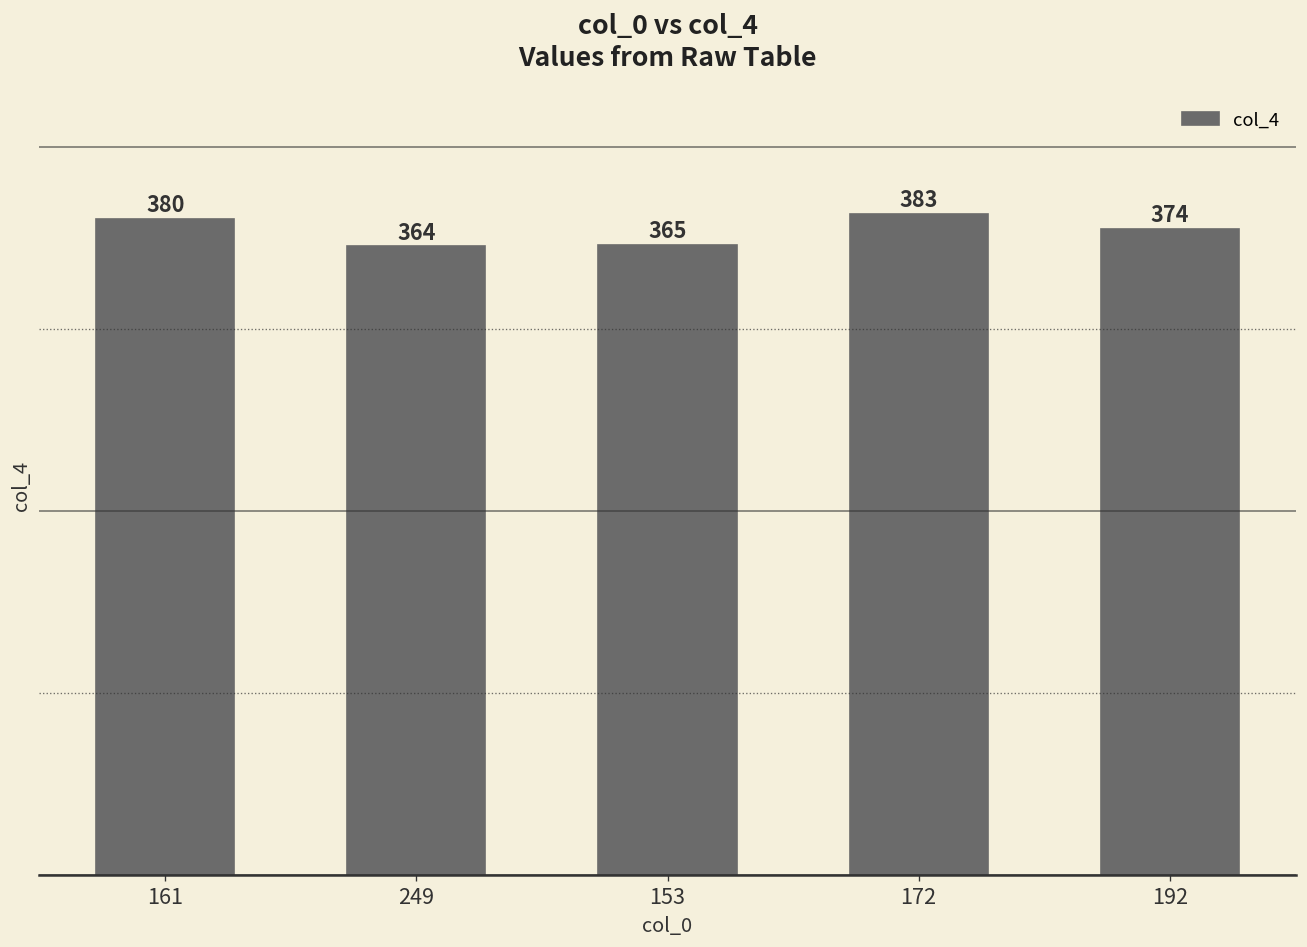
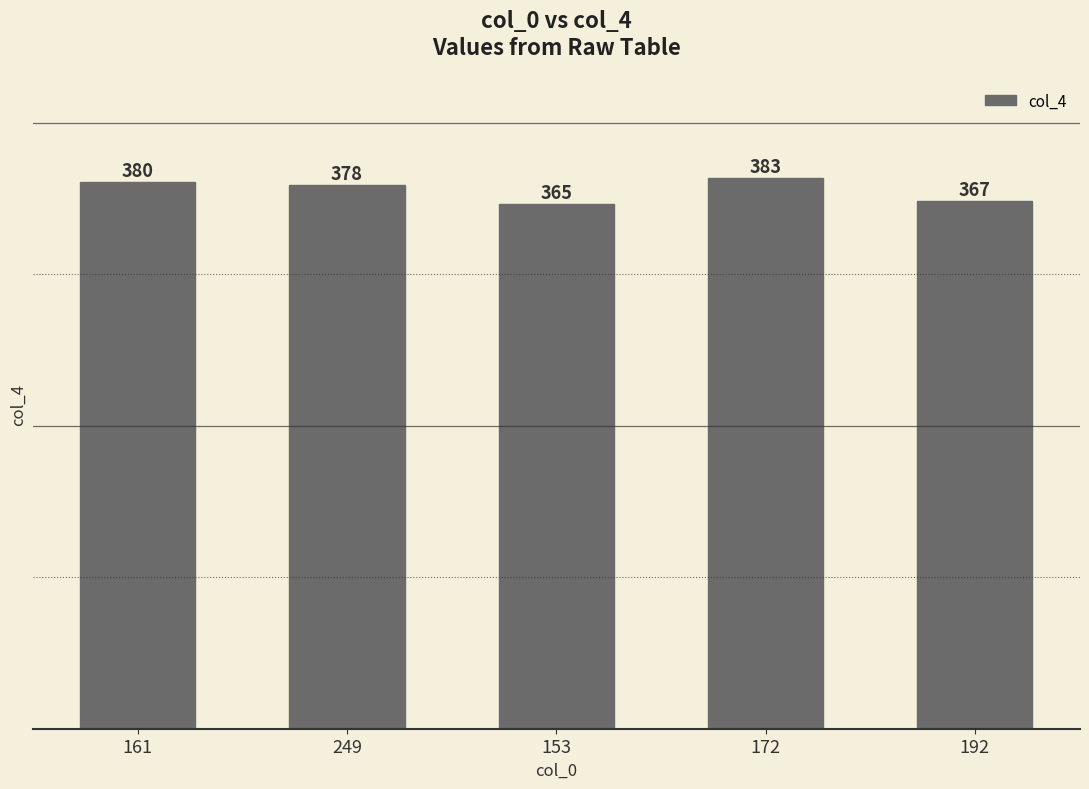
249: 364 -> 378
192: 374 -> 367
